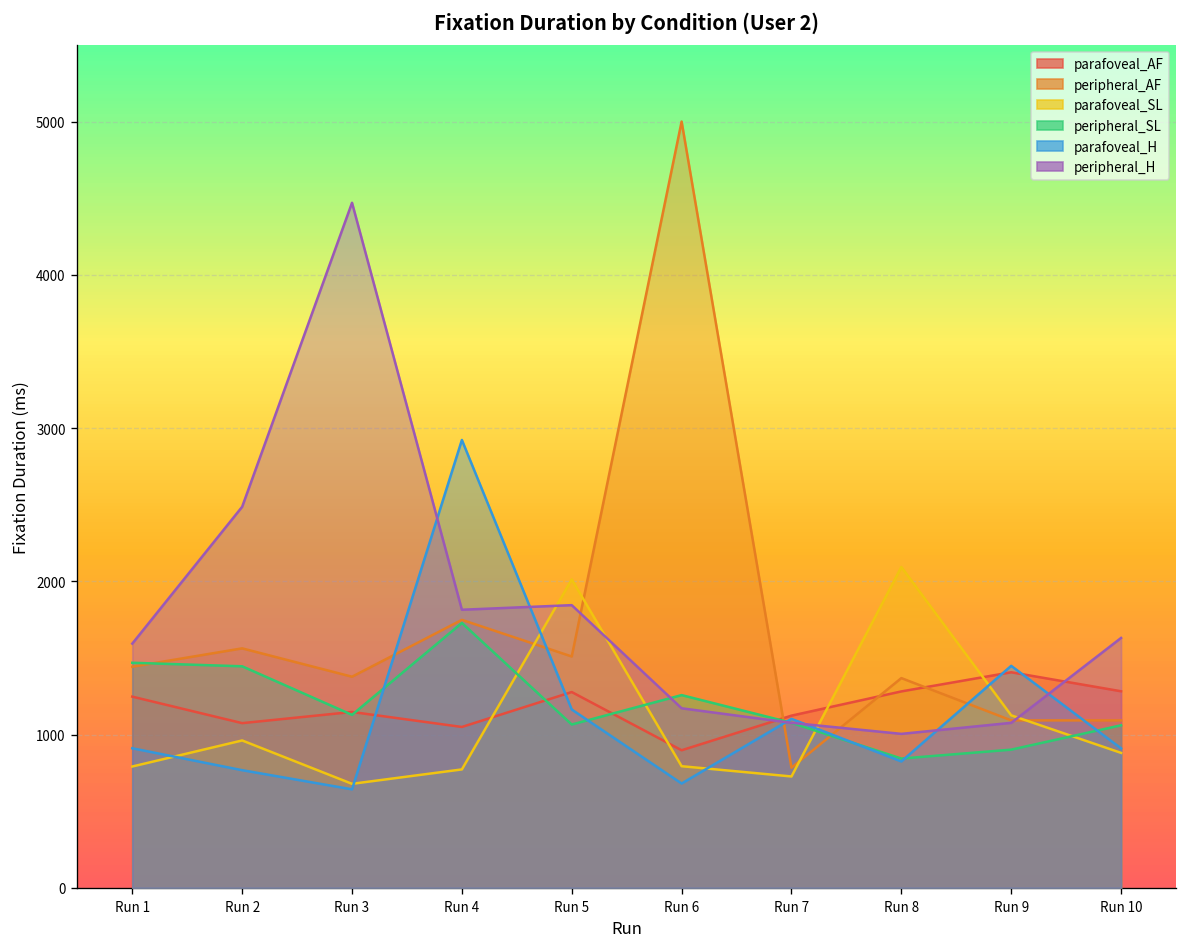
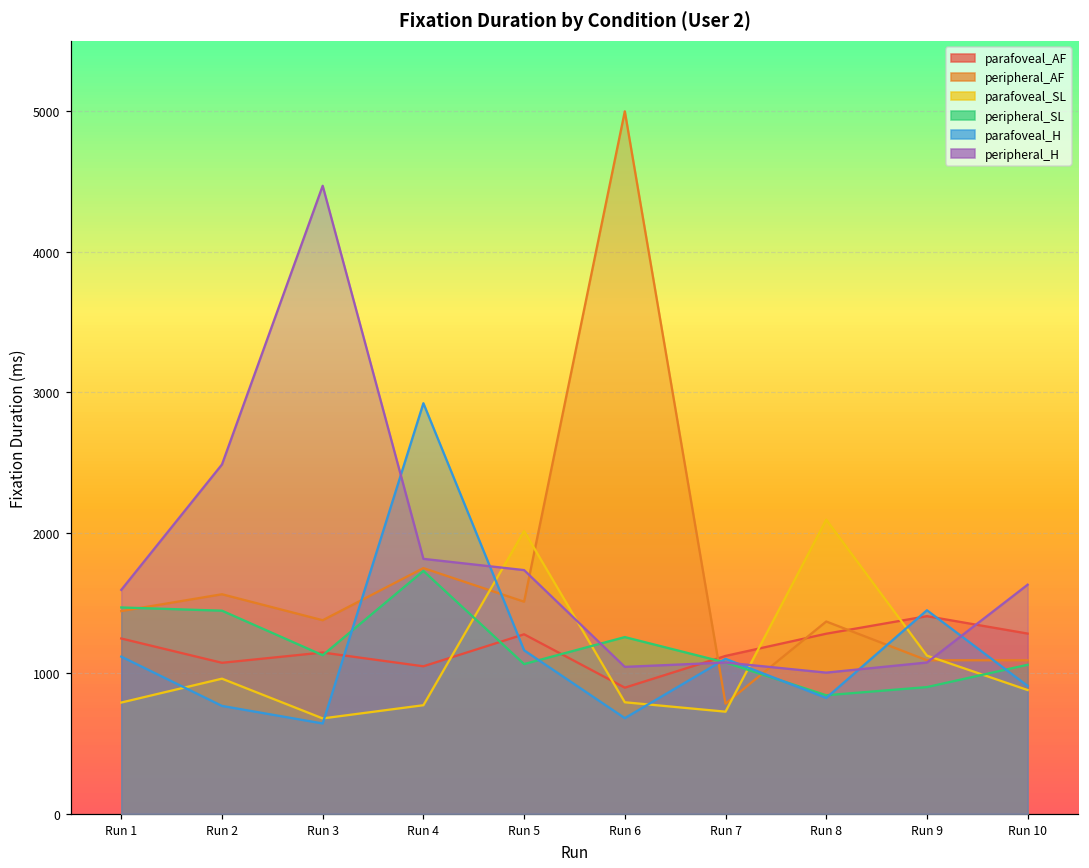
parafoveal_H, Run 1: 910 -> 1120
peripheral_H, Run 5: 1850 -> 1740
peripheral_H, Run 6: 1170 -> 1050
